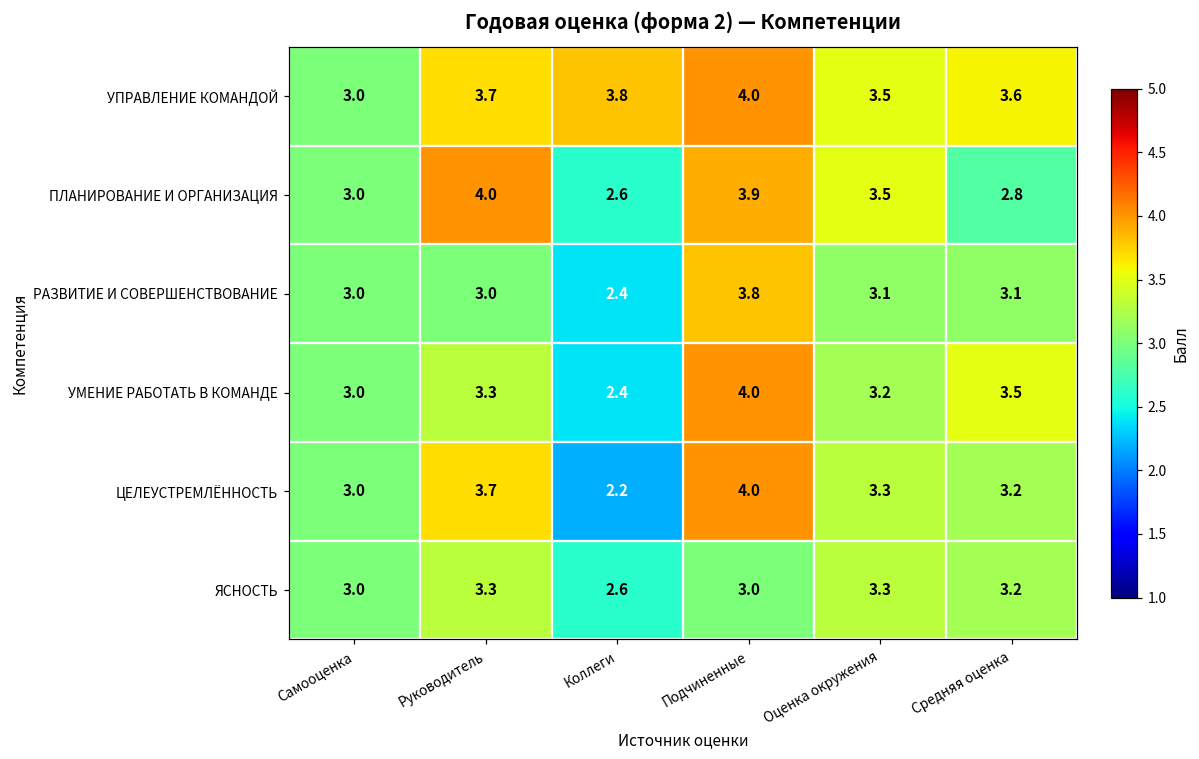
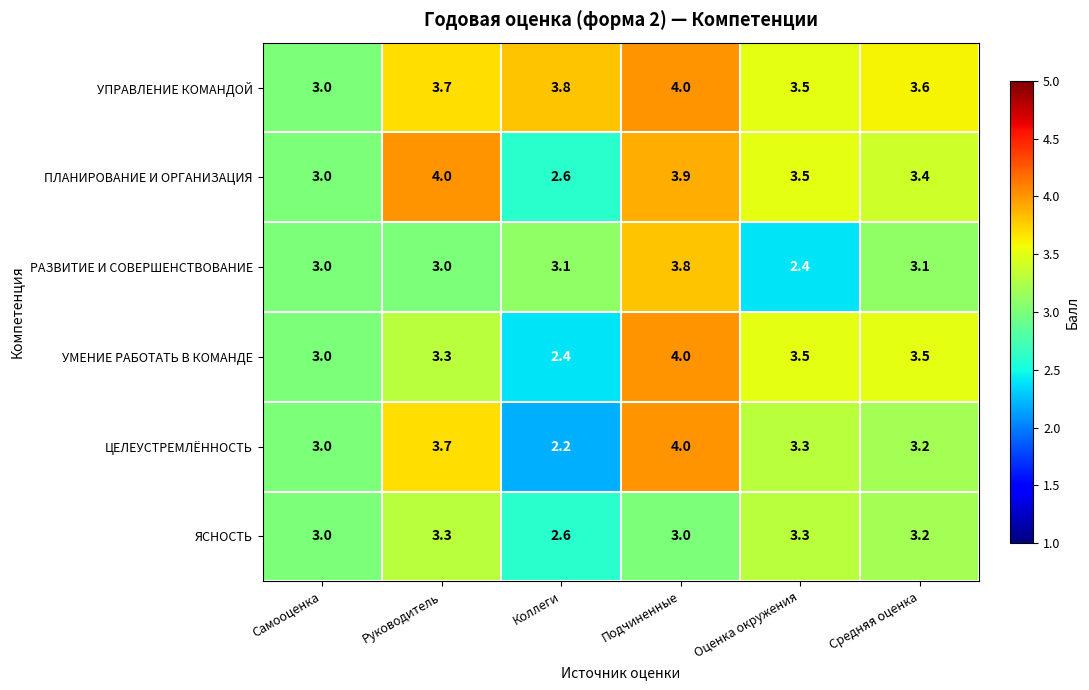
ПЛАНИРОВАНИЕ И ОРГАНИЗАЦИЯ, Средняя оценка: 2.8 -> 3.4
РАЗВИТИЕ И СОВЕРШЕНСТВОВАНИЕ, Коллеги: 2.4 -> 3.1
РАЗВИТИЕ И СОВЕРШЕНСТВОВАНИЕ, Оценка окружения: 3.1 -> 2.4
УМЕНИЕ РАБОТАТЬ В КОМАНДЕ, Оценка окружения: 3.2 -> 3.5
